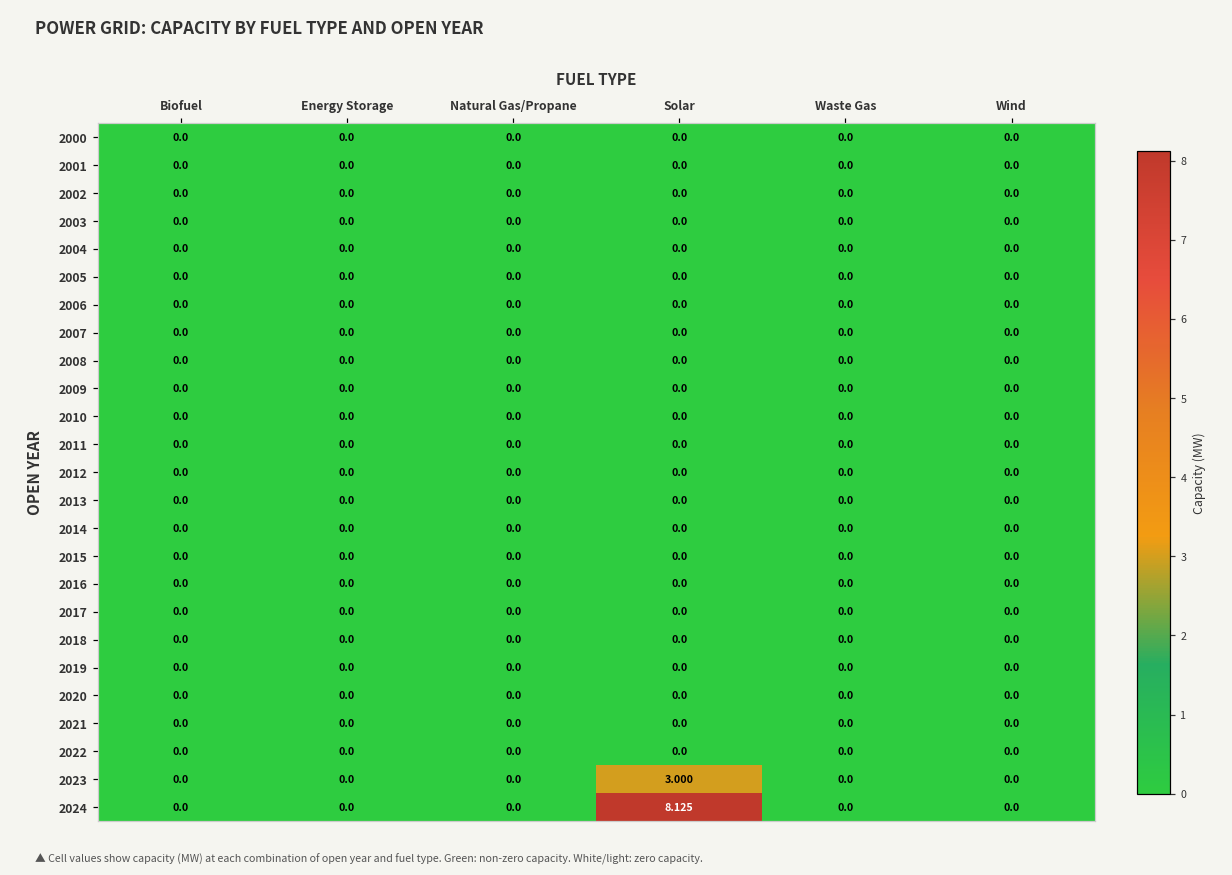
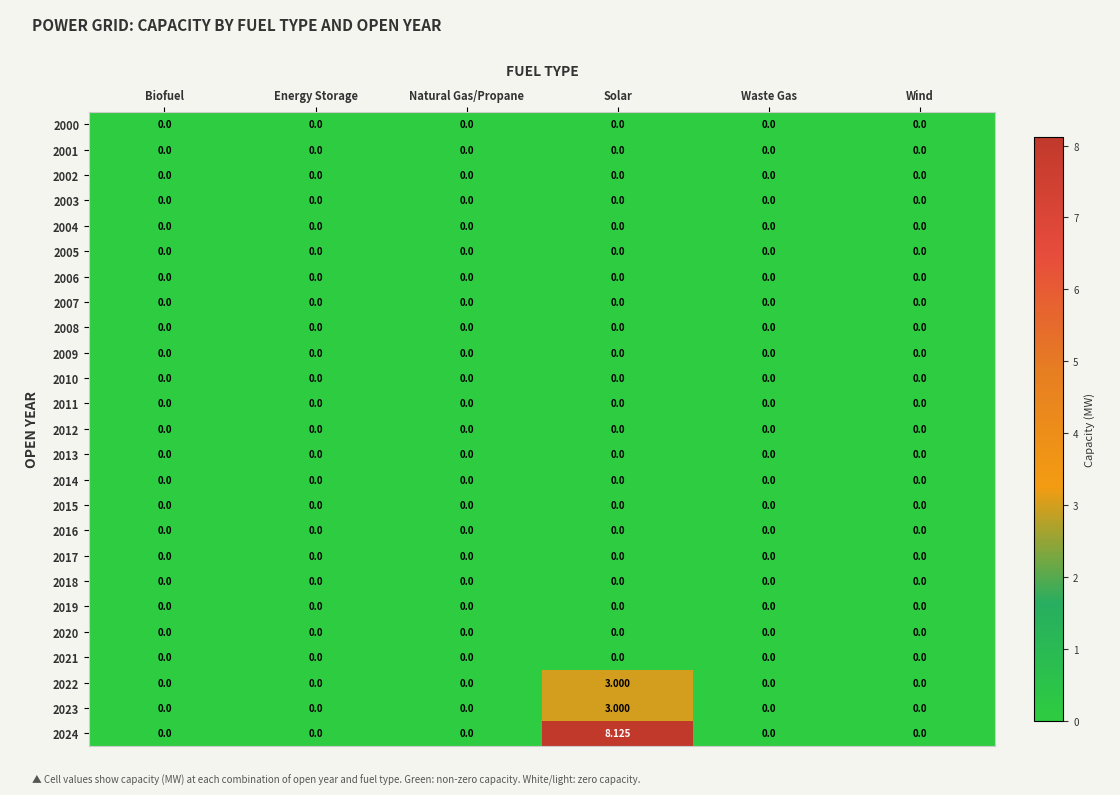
2022, Solar: 0.0 -> 3.000
